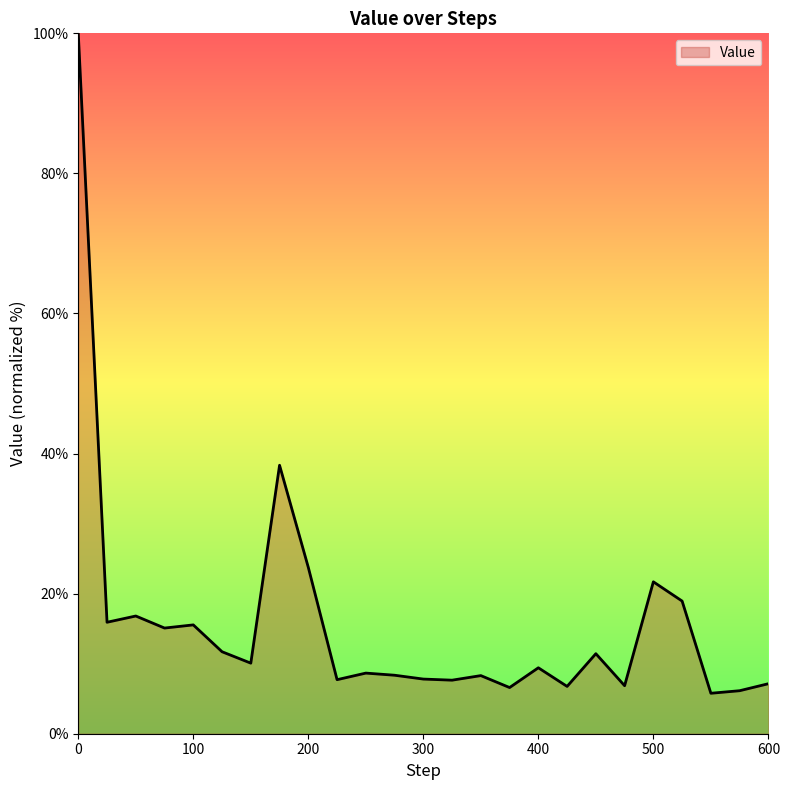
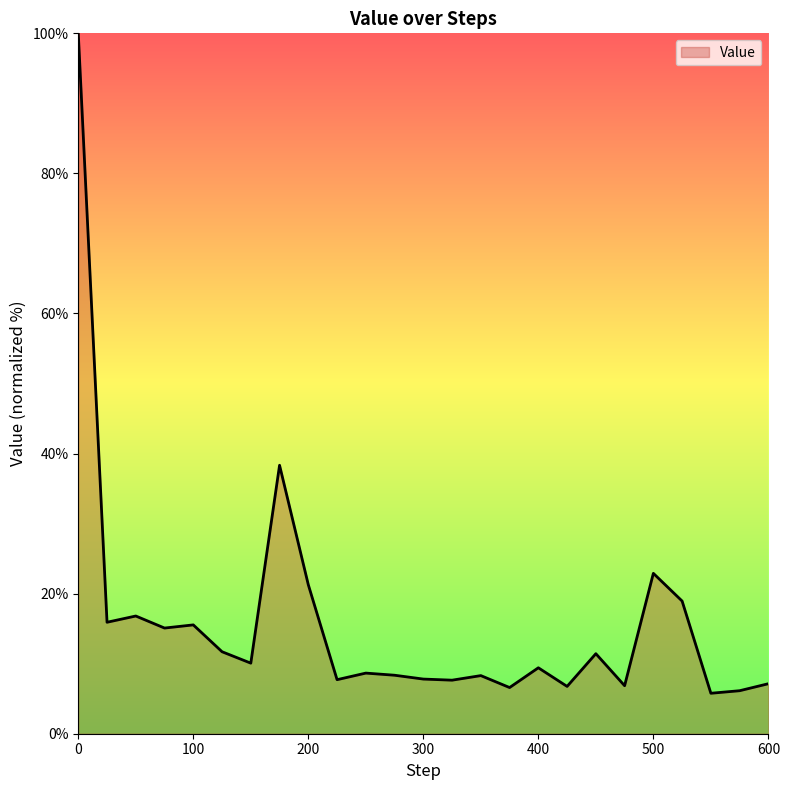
200: 24% -> 21%
500: 22% -> 23%
